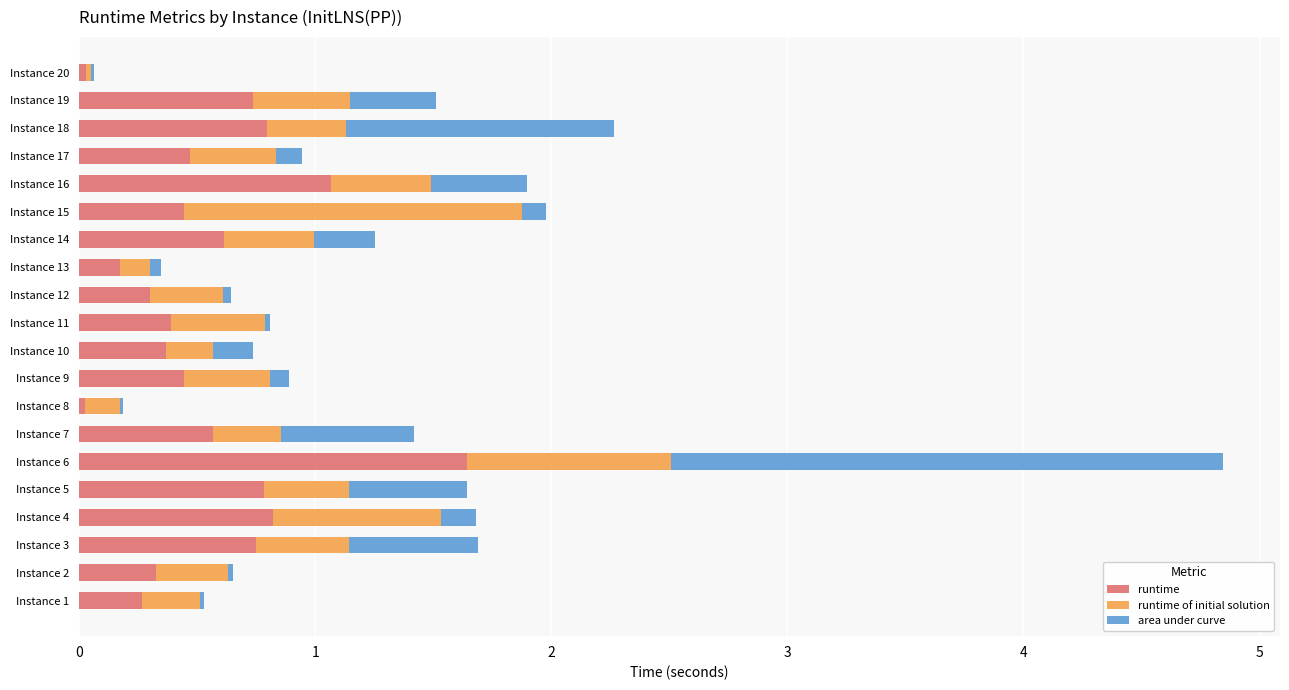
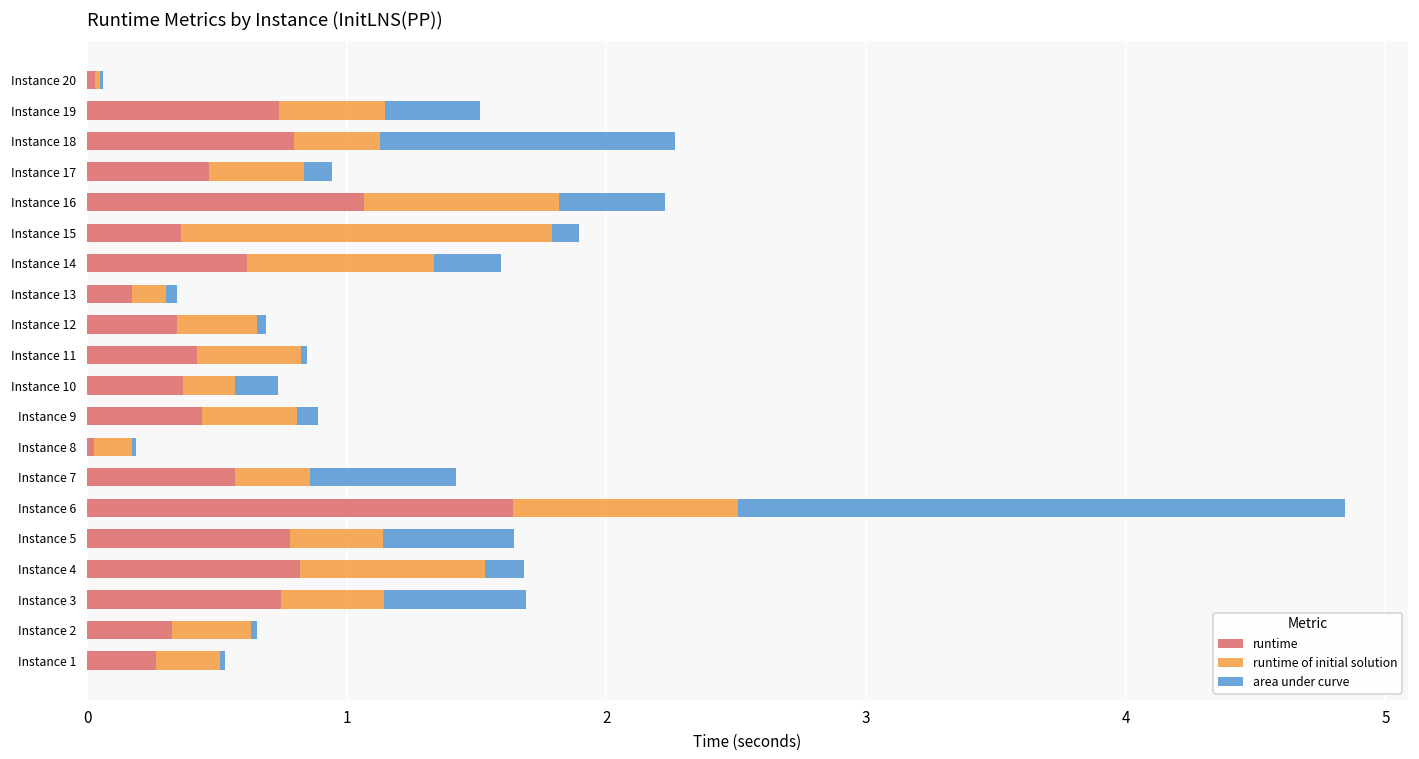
runtime of initial solution, Instance 16: 0.42 -> 0.75
runtime, Instance 15: 0.45 -> 0.36
runtime of initial solution, Instance 14: 0.38 -> 0.72
runtime, Instance 12: 0.30 -> 0.34
runtime, Instance 11: 0.39 -> 0.42
